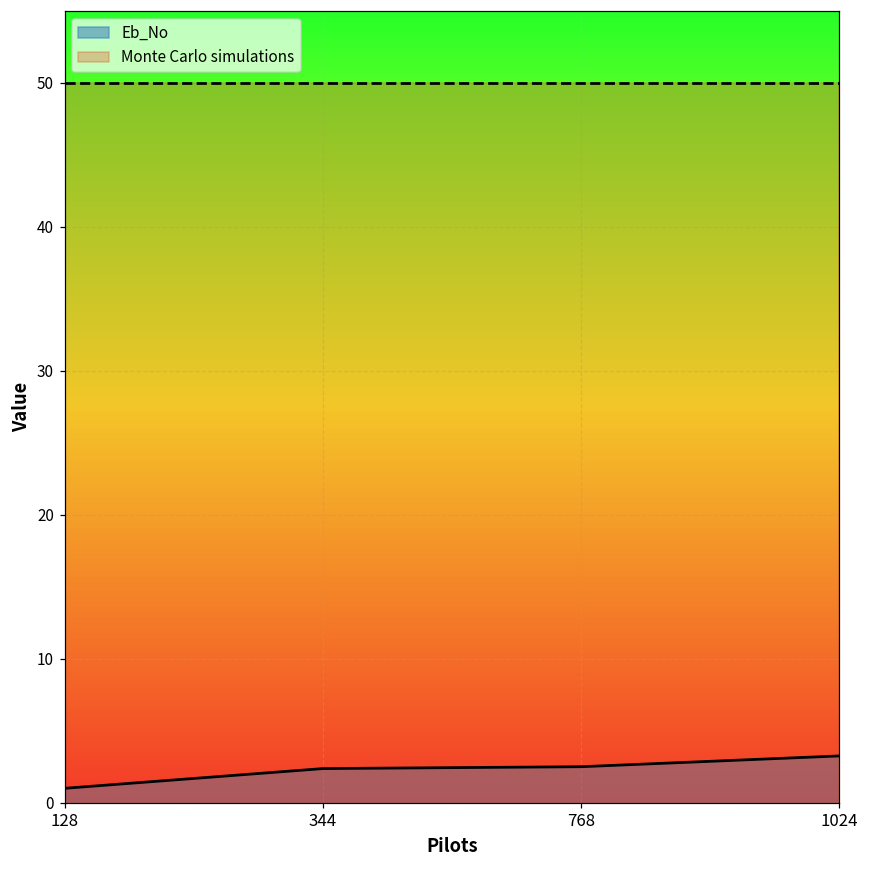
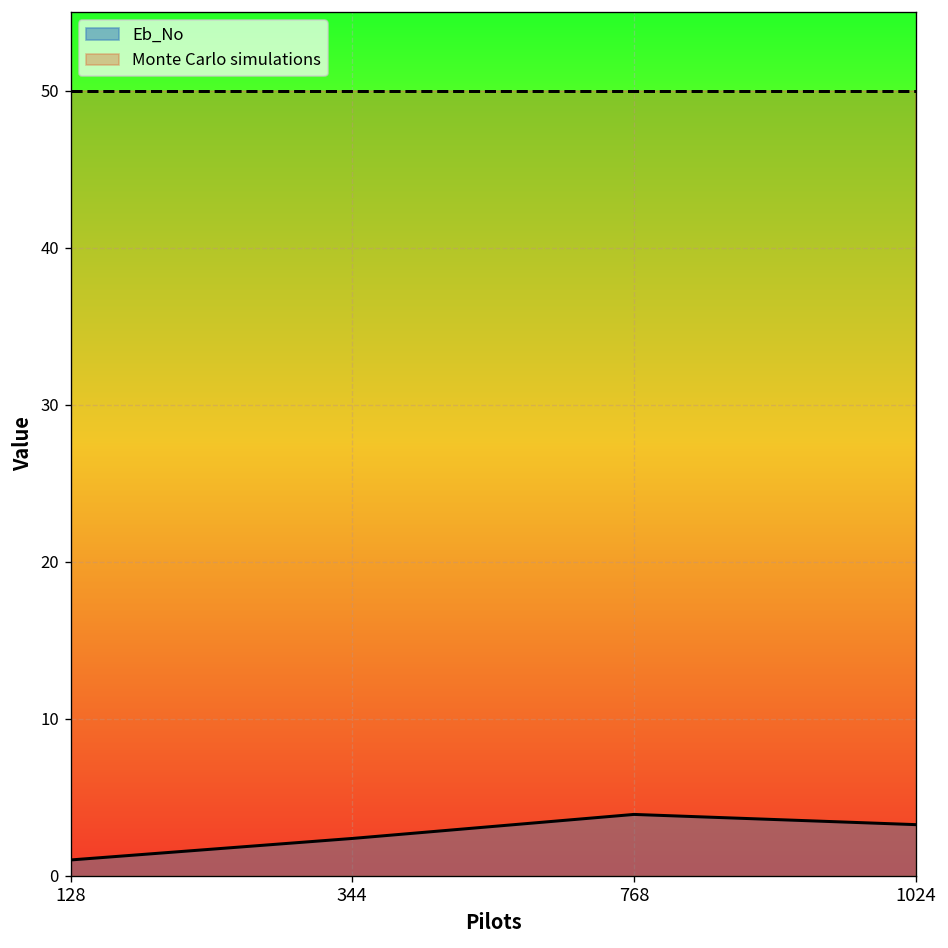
Eb_No, 768: 2.5 -> 3.9
